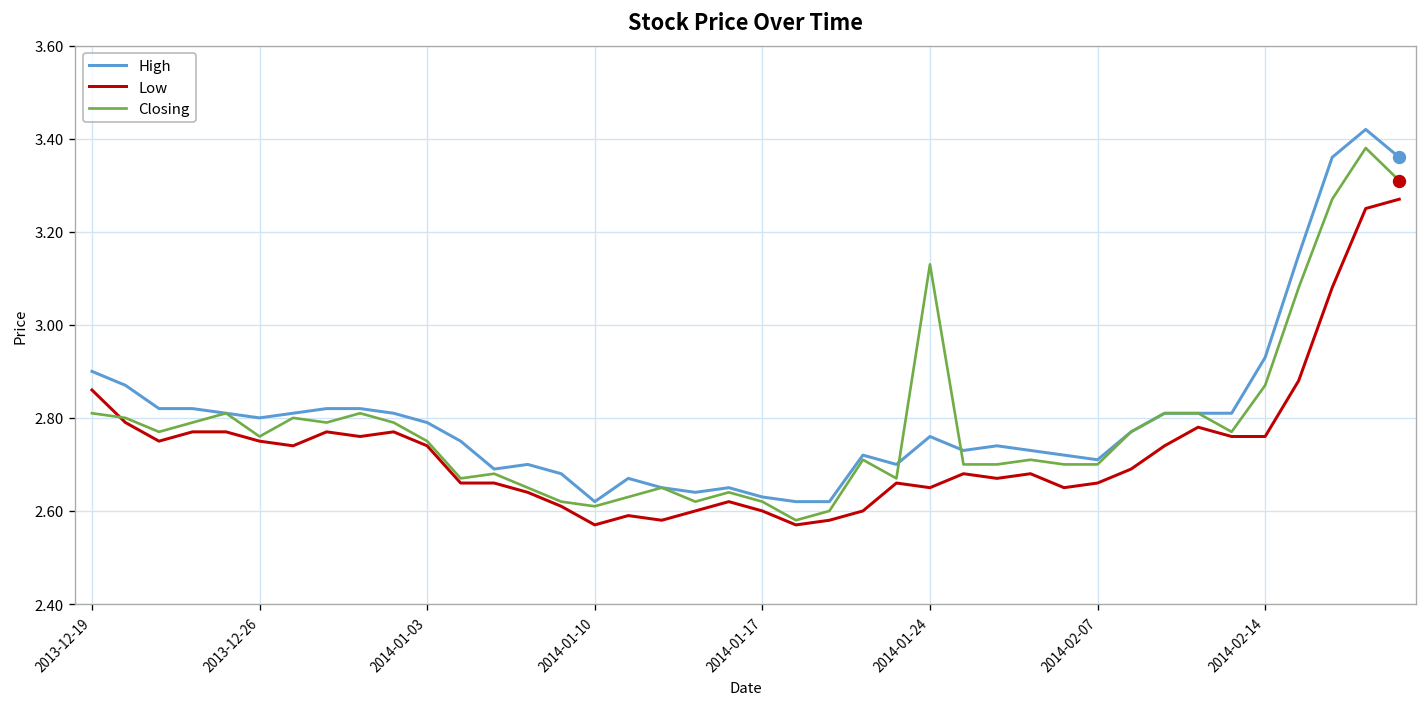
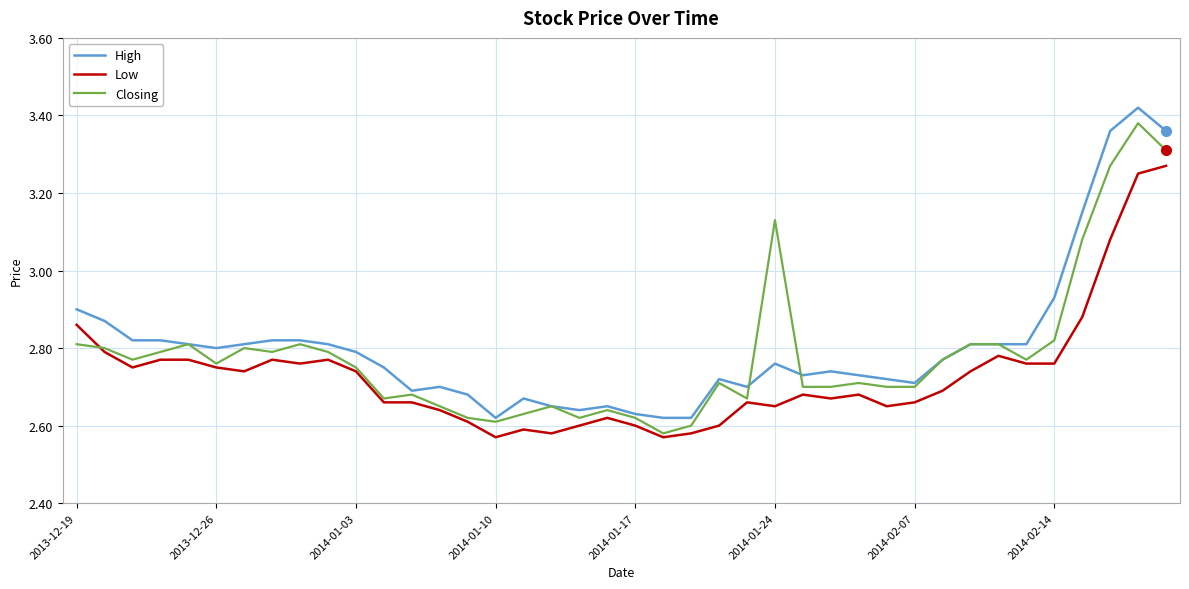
Closing, 2014-02-14: 2.87 -> 2.82
